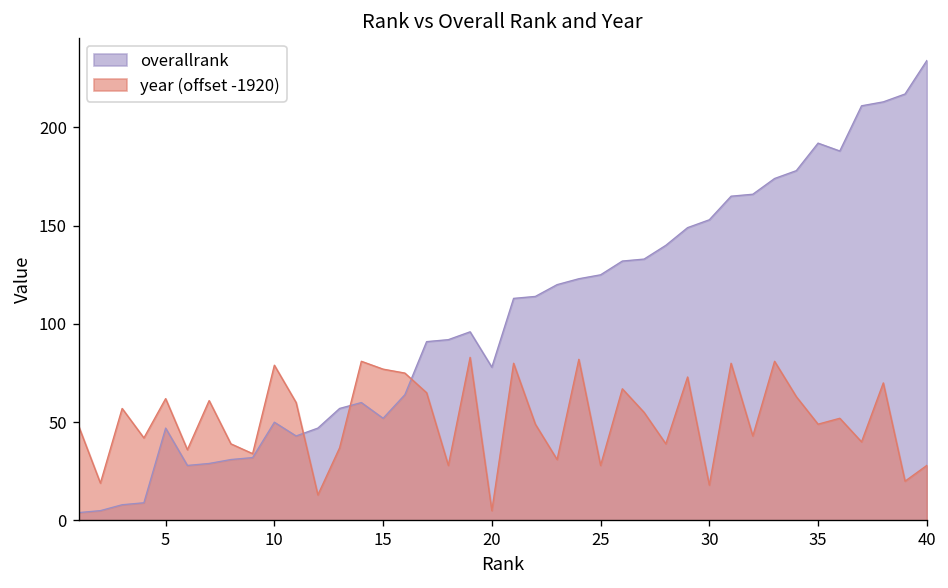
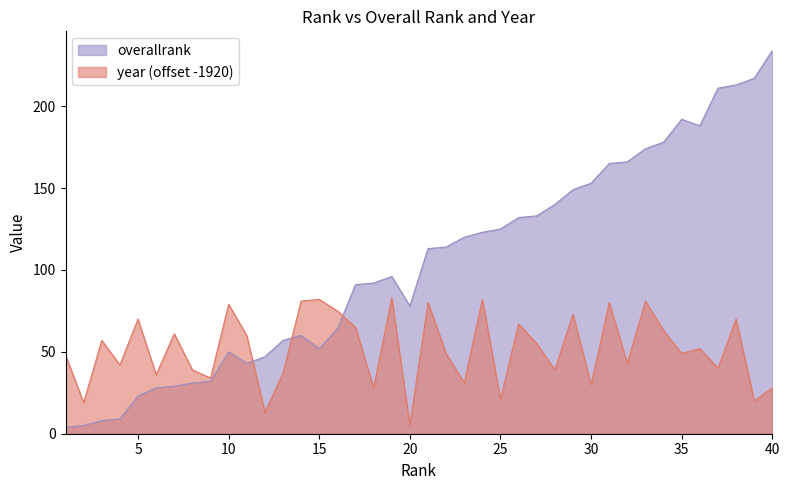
overallrank, 5: 47 -> 23
year (offset -1920), 5: 62 -> 70
year (offset -1920), 15: 77 -> 82
year (offset -1920), 25: 28 -> 21
year (offset -1920), 30: 18 -> 30
